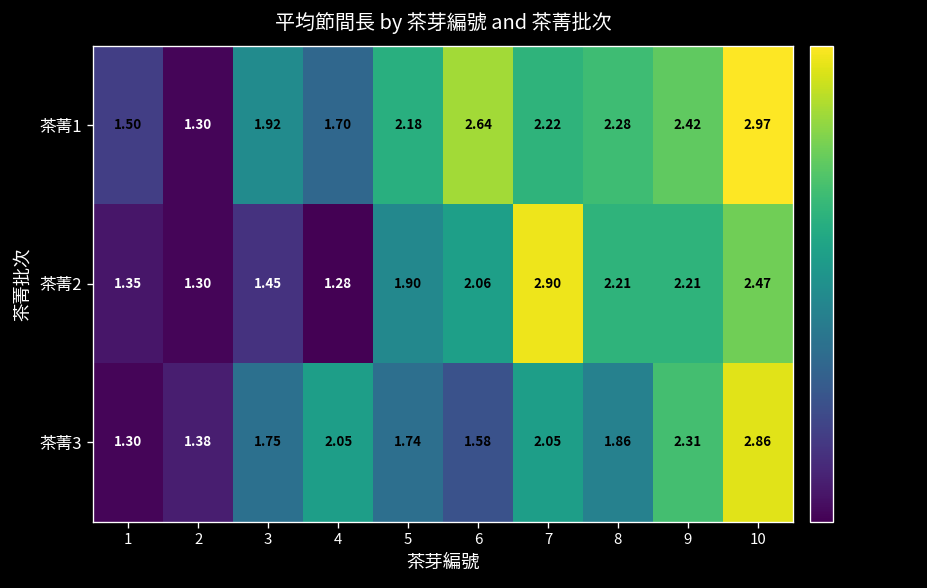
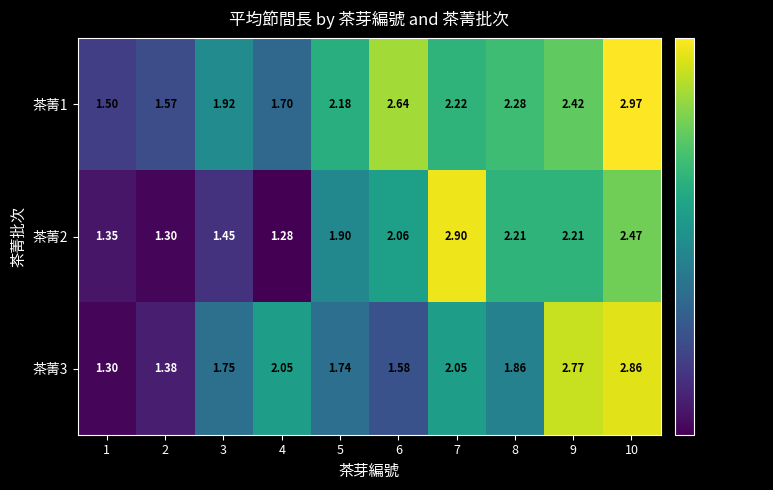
茶菁1, 2: 1.30 -> 1.57
茶菁3, 9: 2.31 -> 2.77
